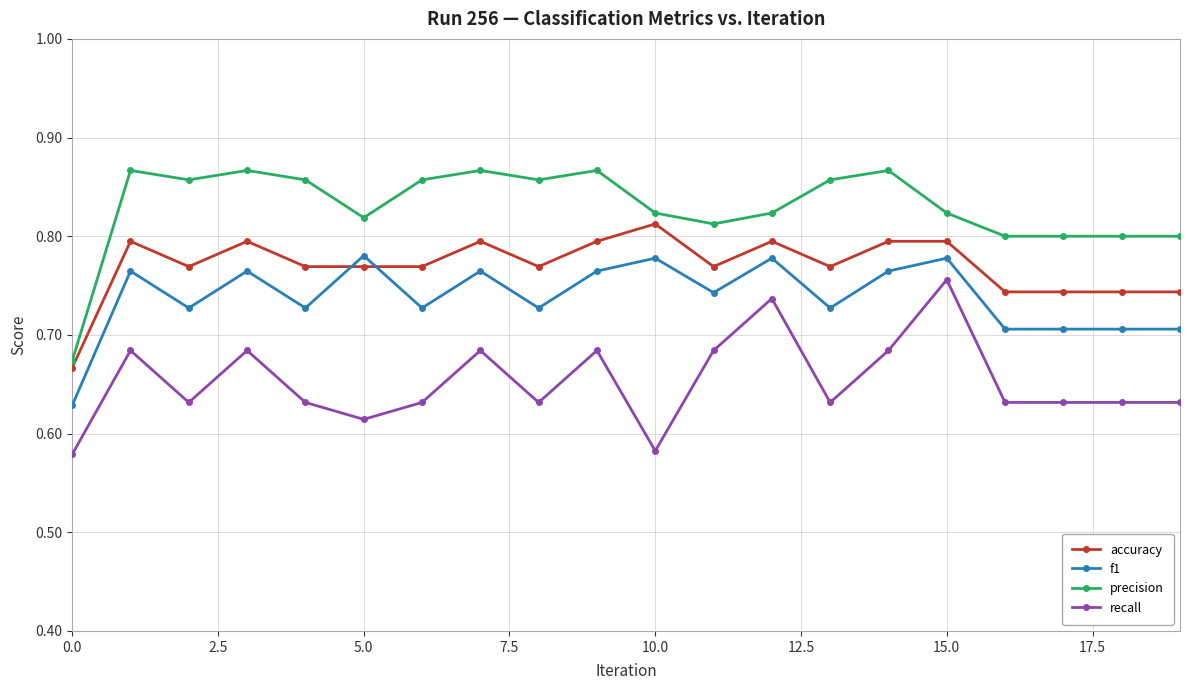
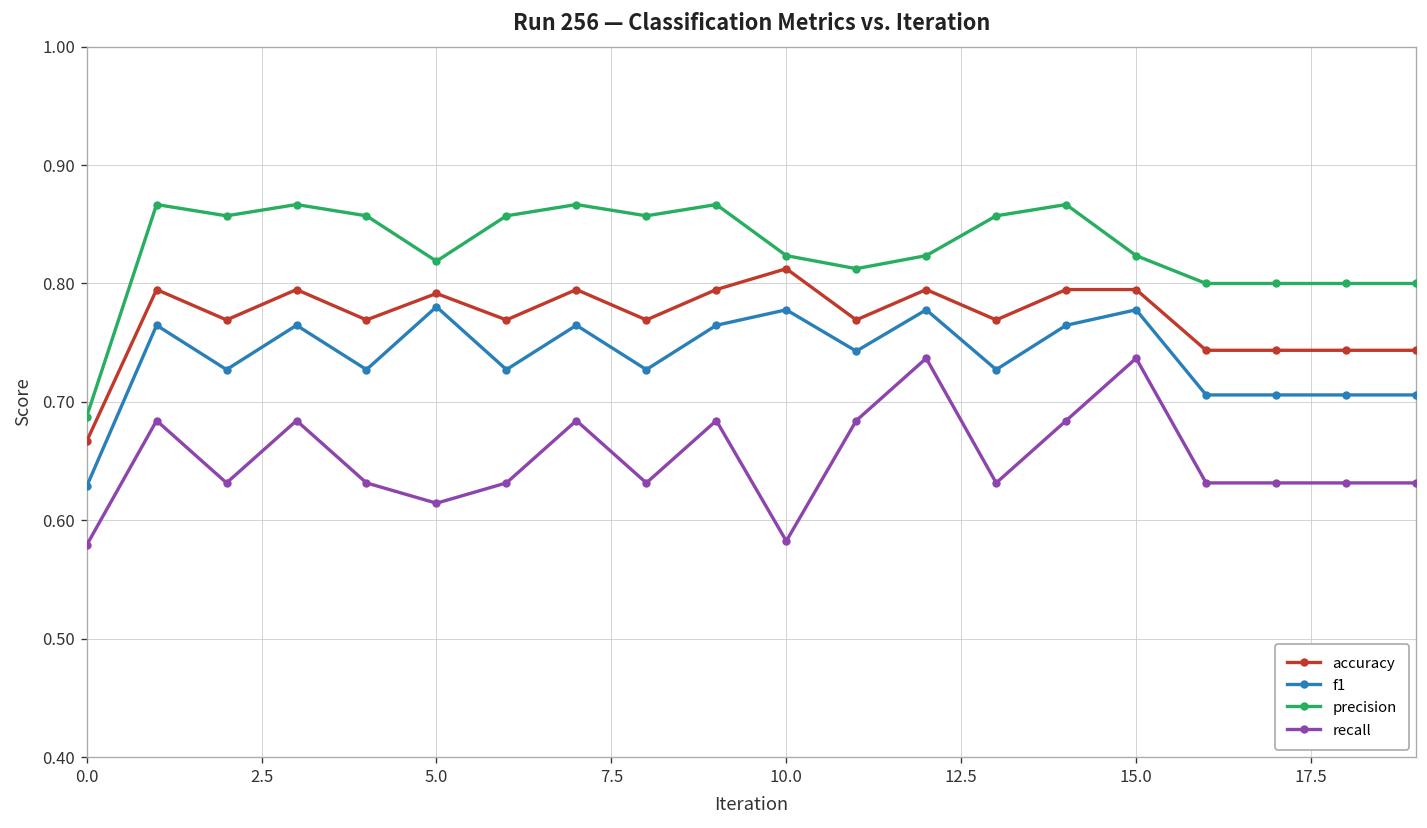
precision, 0.0: 0.67 -> 0.69
accuracy, 5.0: 0.77 -> 0.79
recall, 15.0: 0.76 -> 0.74
